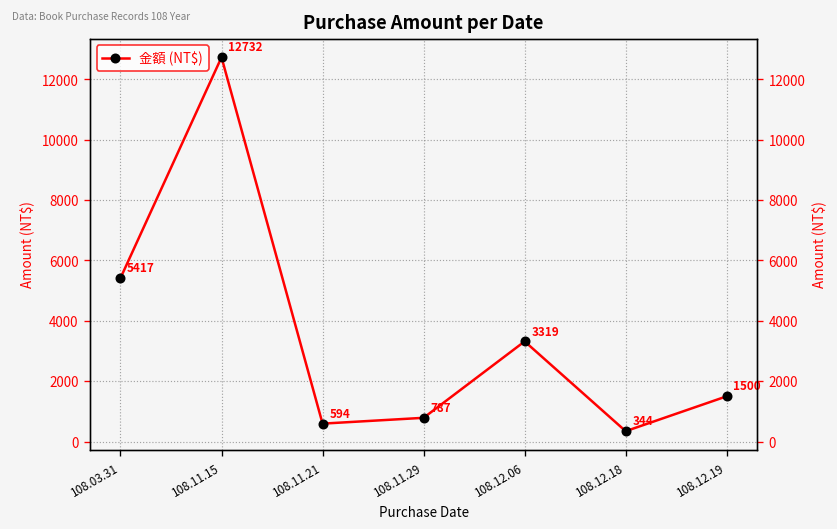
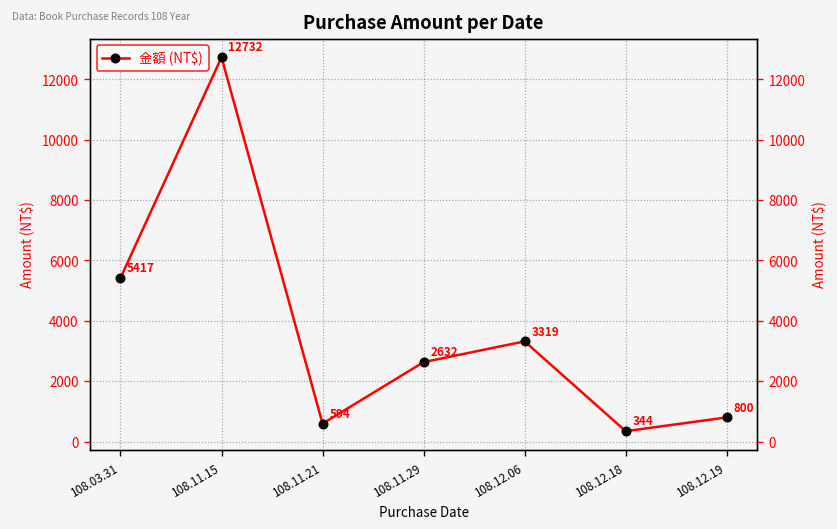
108.11.29: 787 -> 2632
108.12.19: 1500 -> 800
